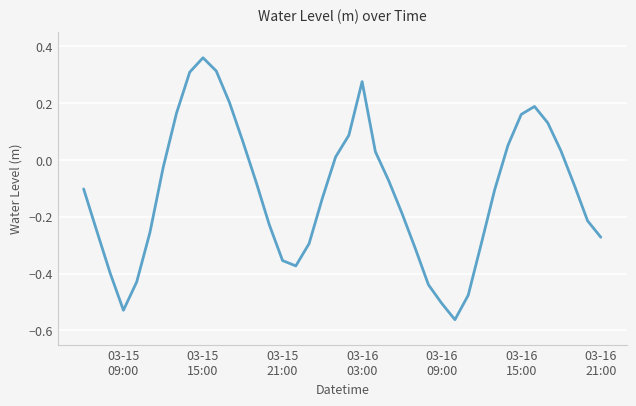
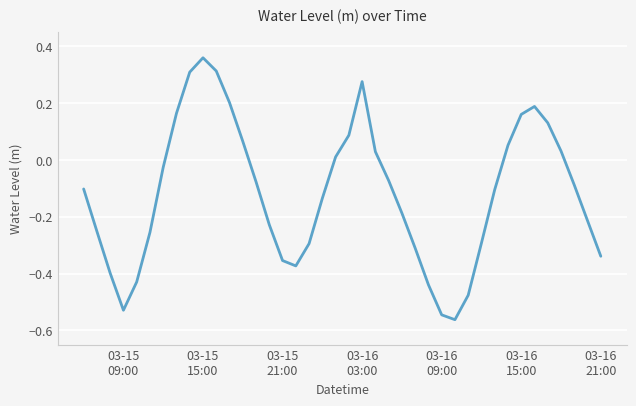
03-16 09:00: -0.50 -> -0.55
03-16 21:00: -0.27 -> -0.34
